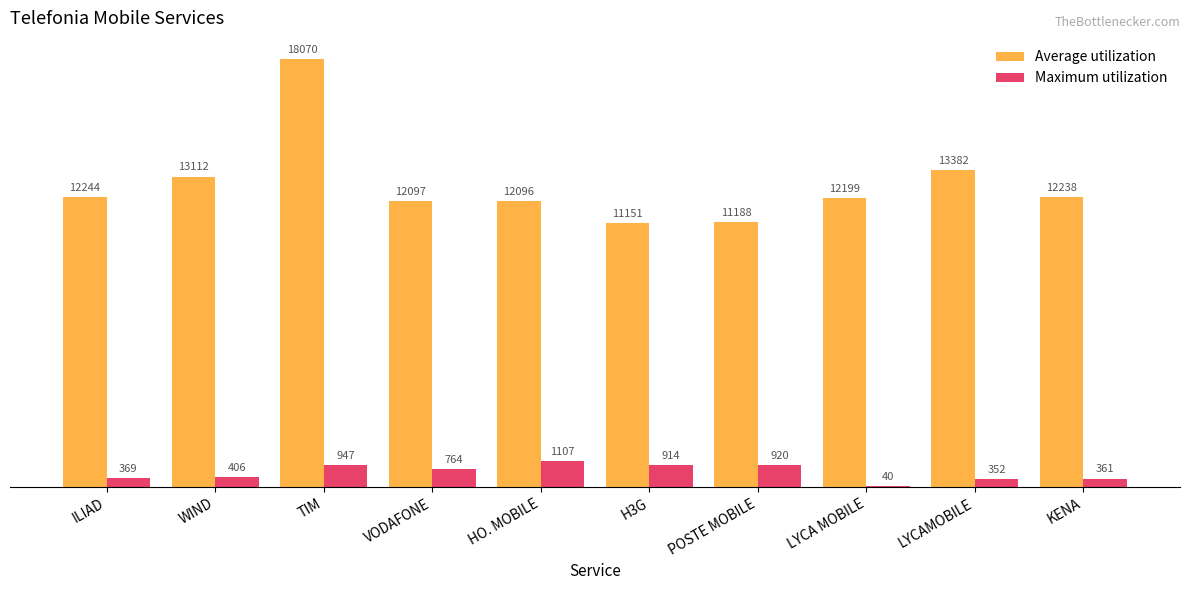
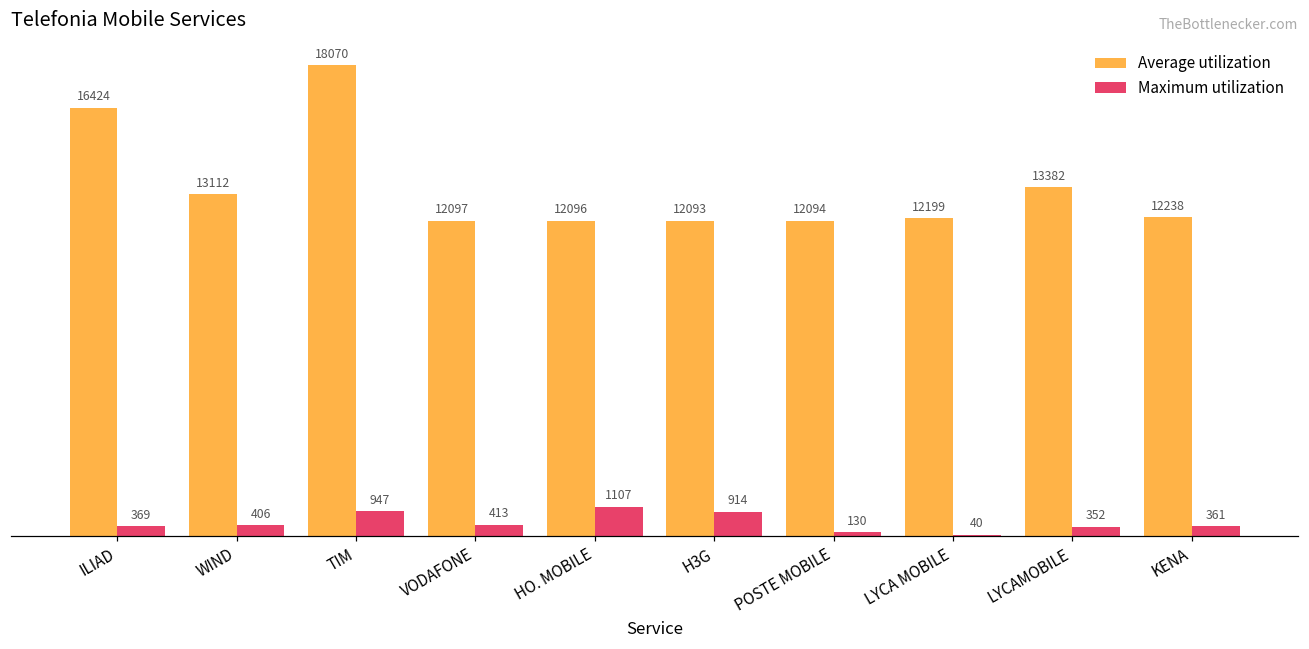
Average utilization, ILIAD: 12244 -> 16424
Maximum utilization, VODAFONE: 764 -> 413
Average utilization, H3G: 11151 -> 12093
Average utilization, POSTE MOBILE: 11188 -> 12094
Maximum utilization, POSTE MOBILE: 920 -> 130
